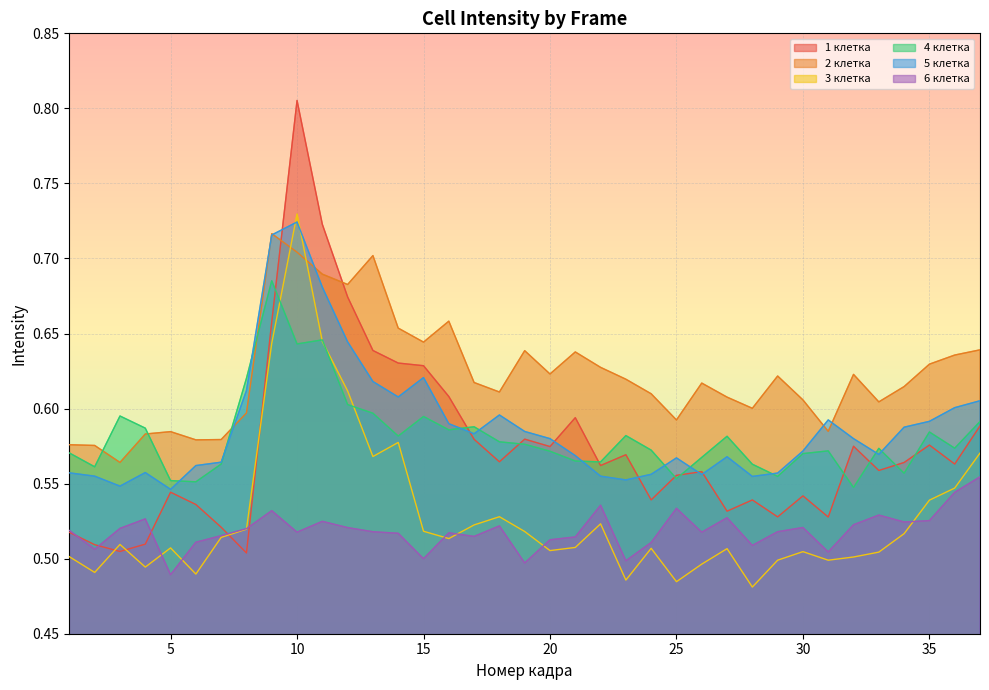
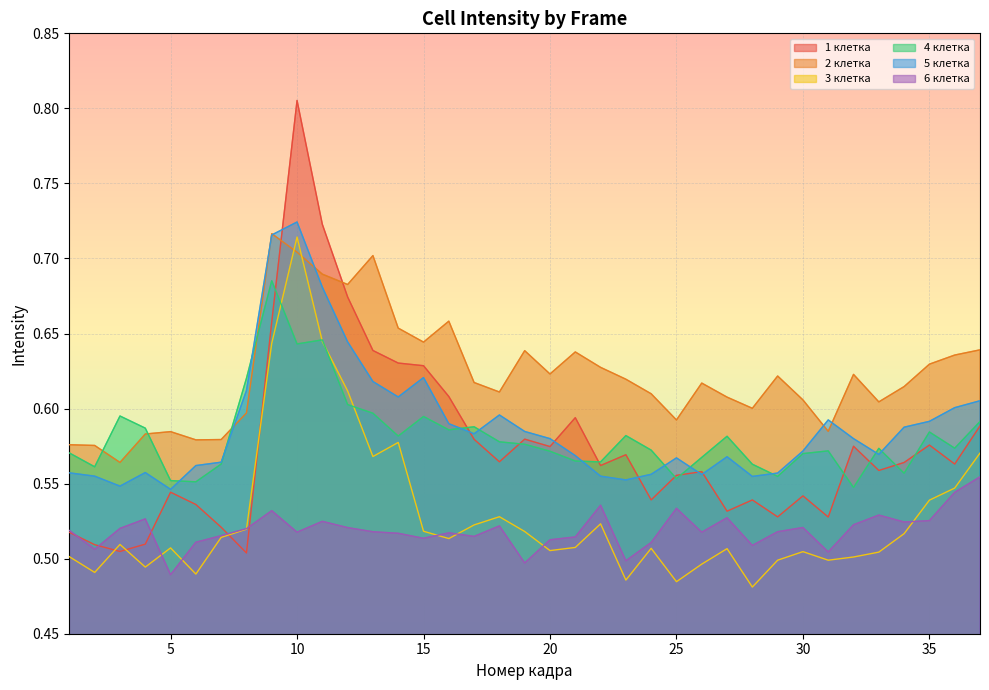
3 клетка, 10: 0.730 -> 0.714
6 клетка, 15: 0.500 -> 0.514
